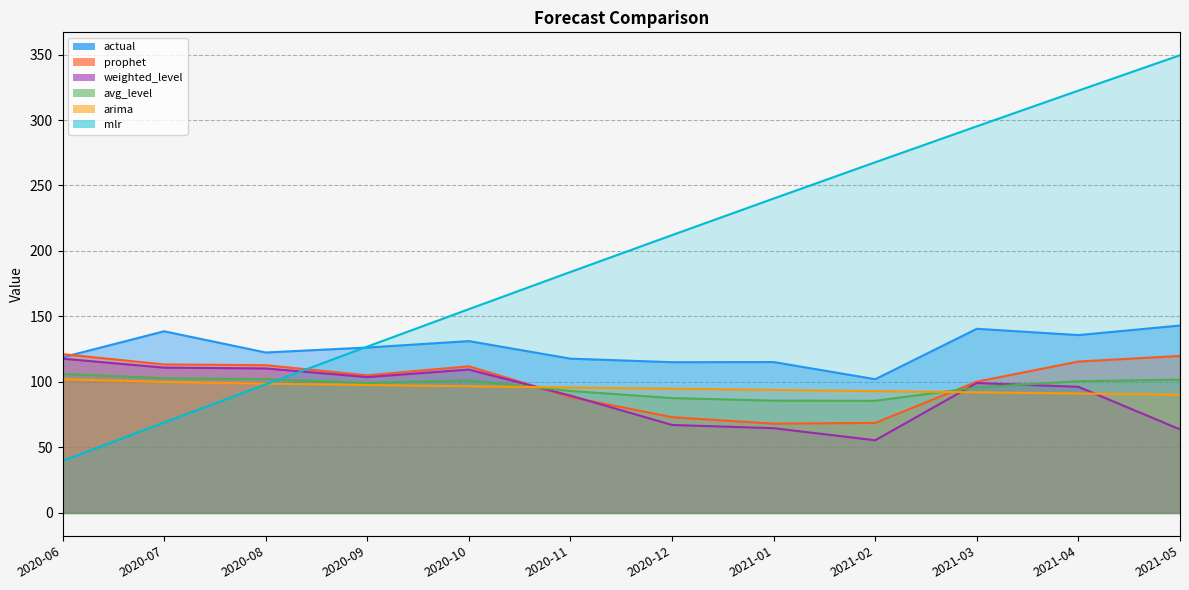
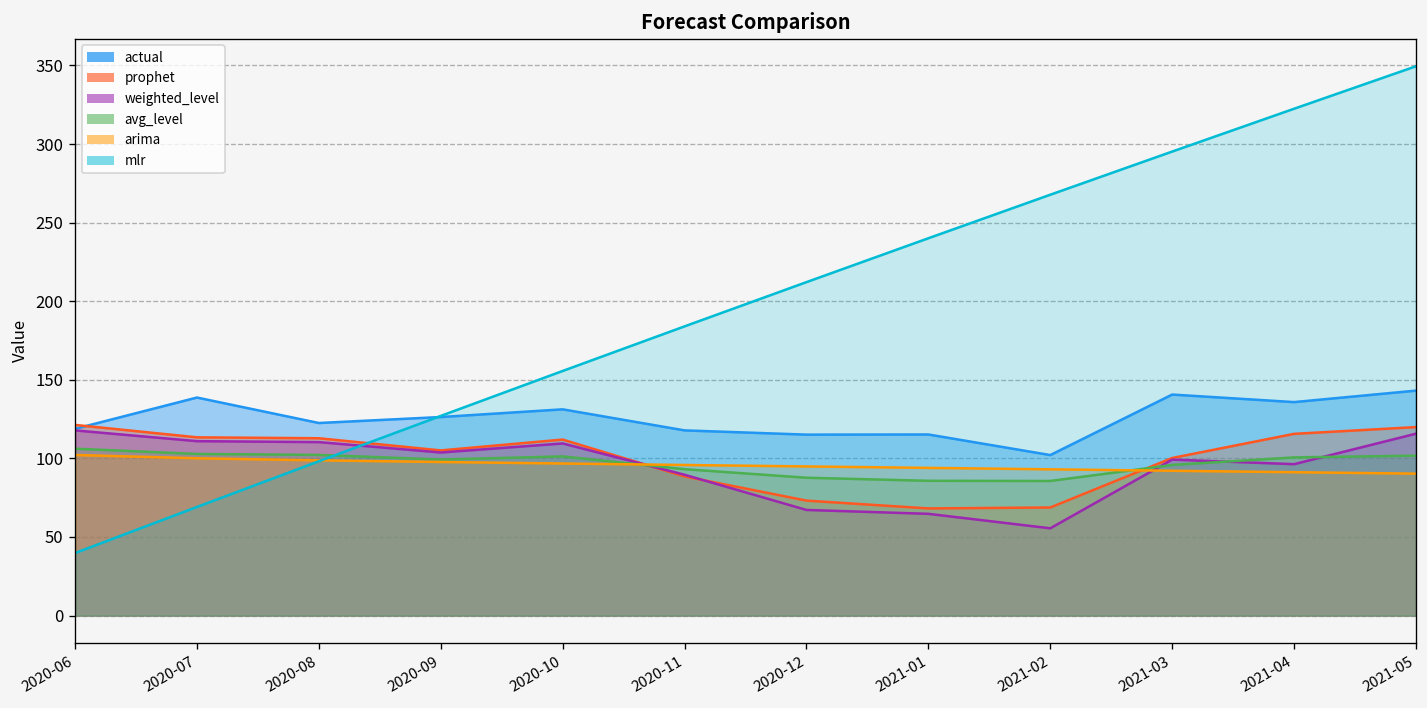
weighted_level, 2021-05: 64 -> 116
